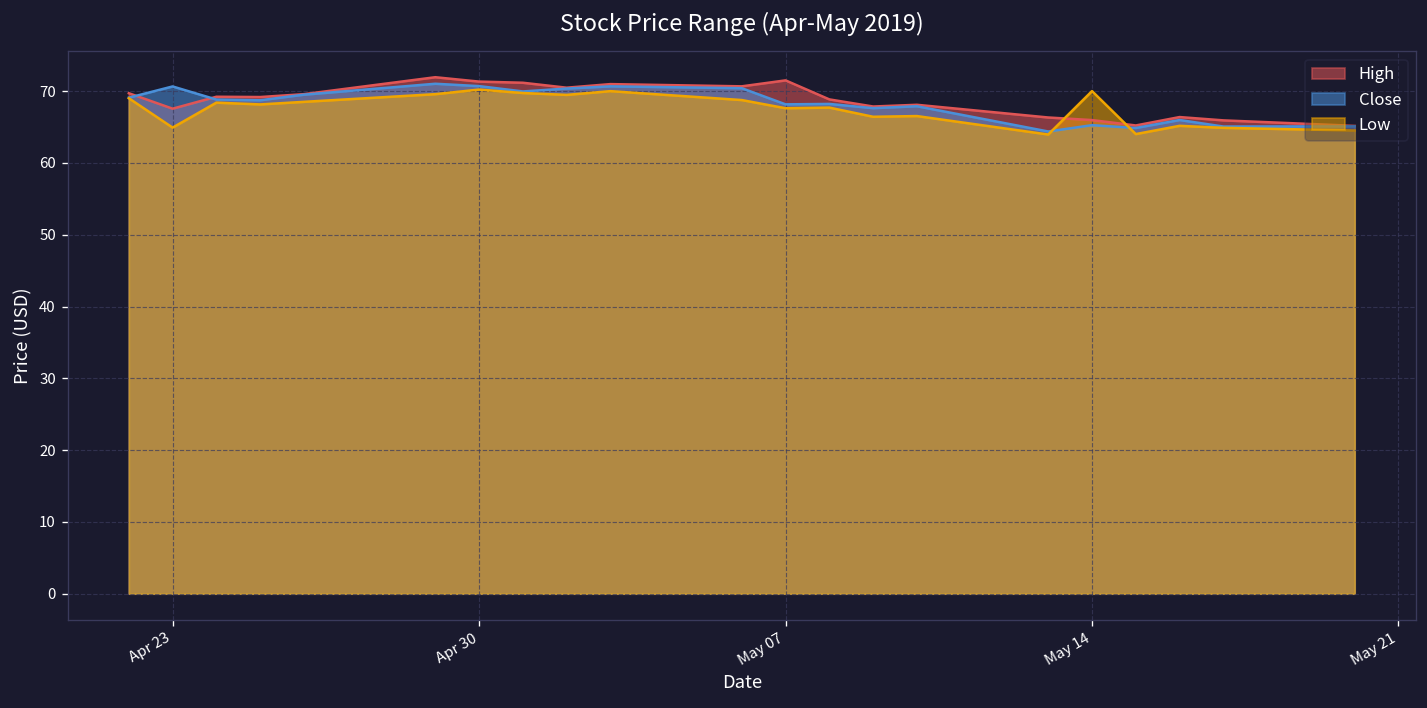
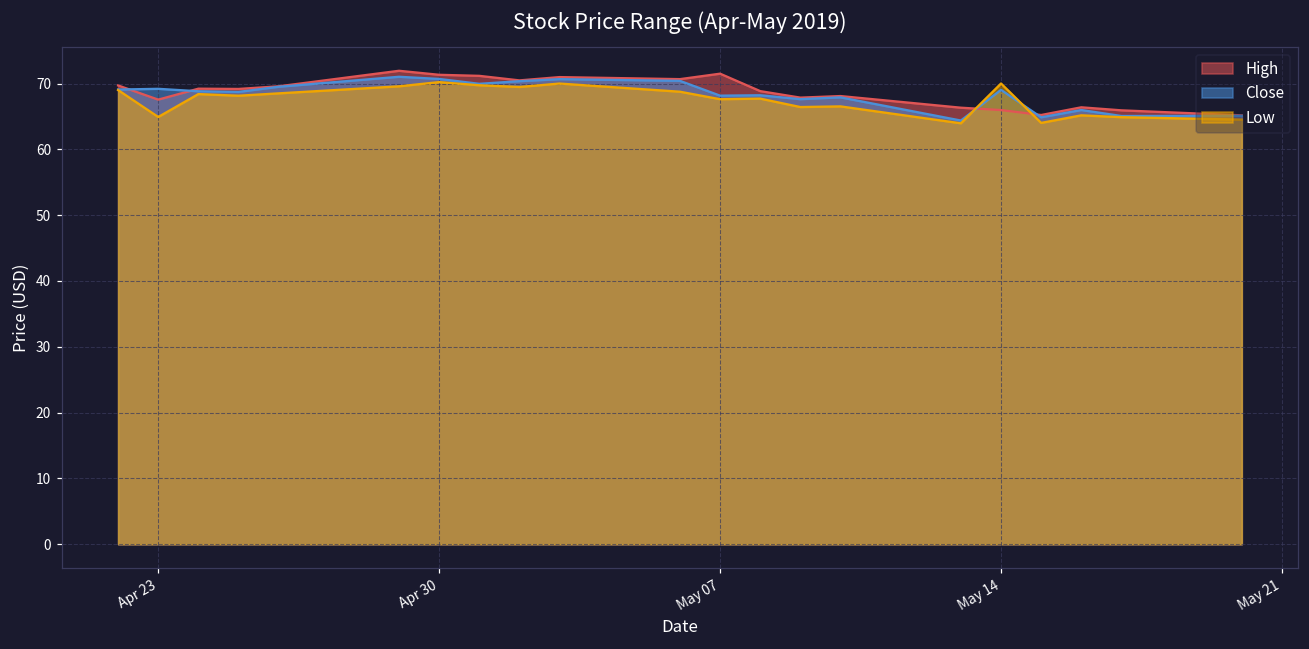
Close, Apr 23: 71 -> 69
Close, May 14: 65 -> 69
